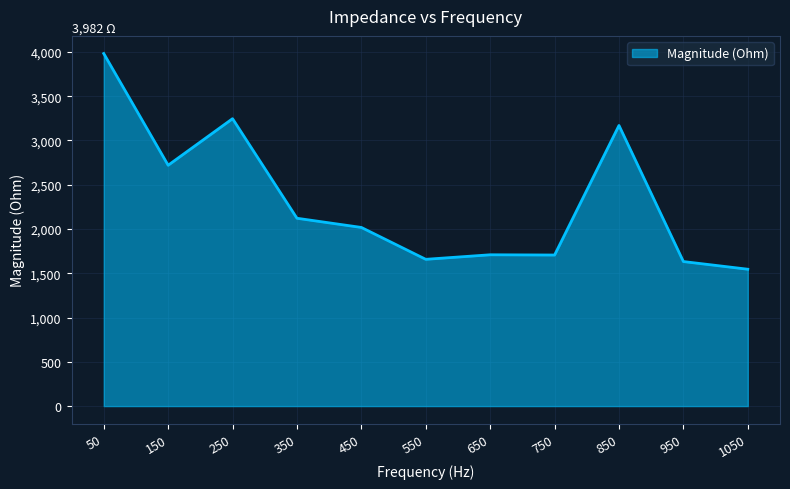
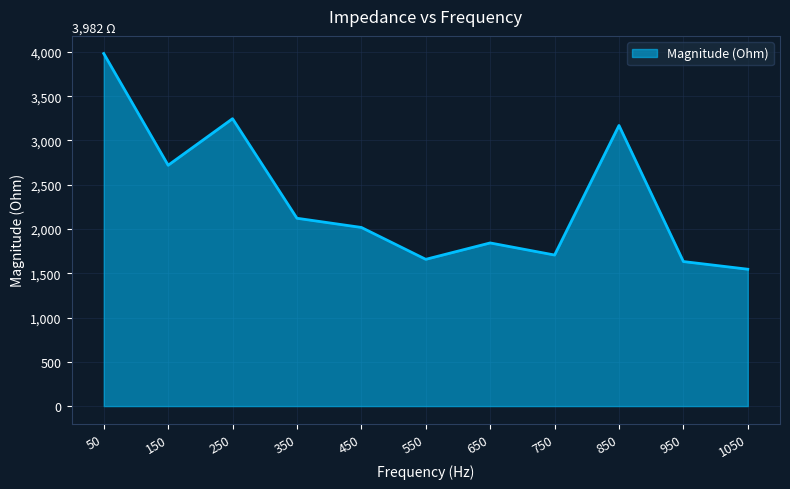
650: 1,700 -> 1,800
